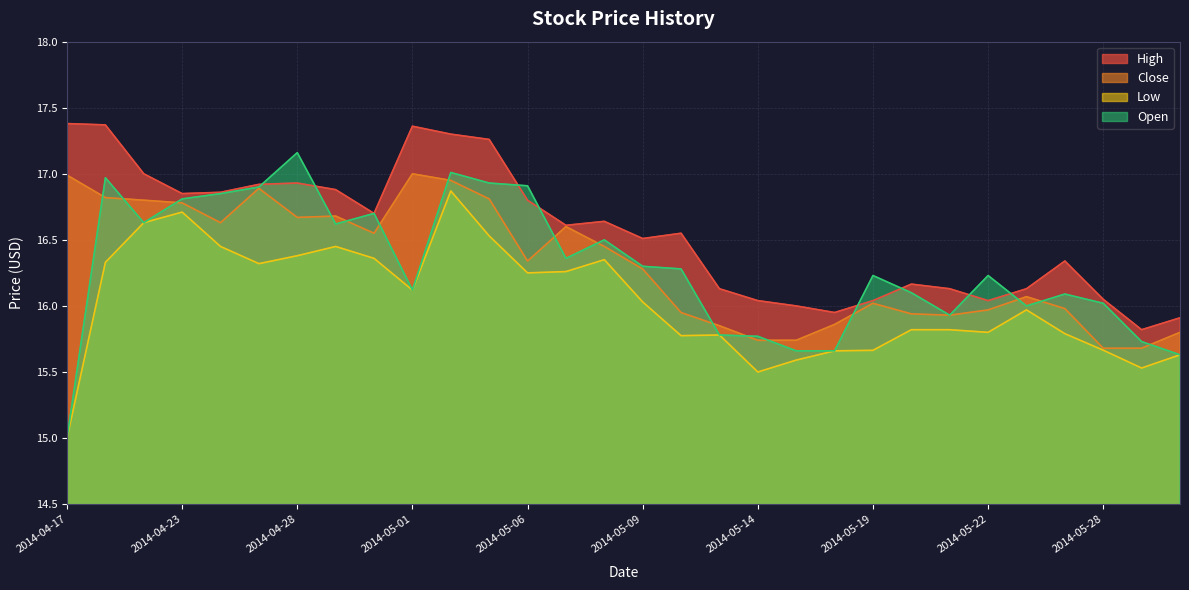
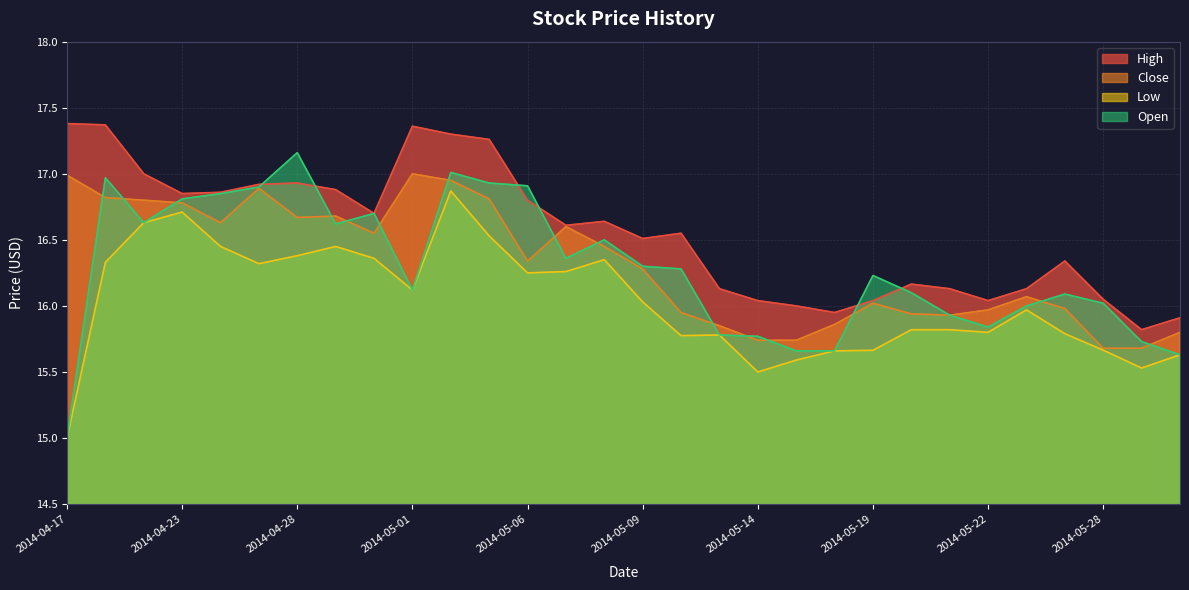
Open, 2014-05-22: 16.23 -> 15.84
